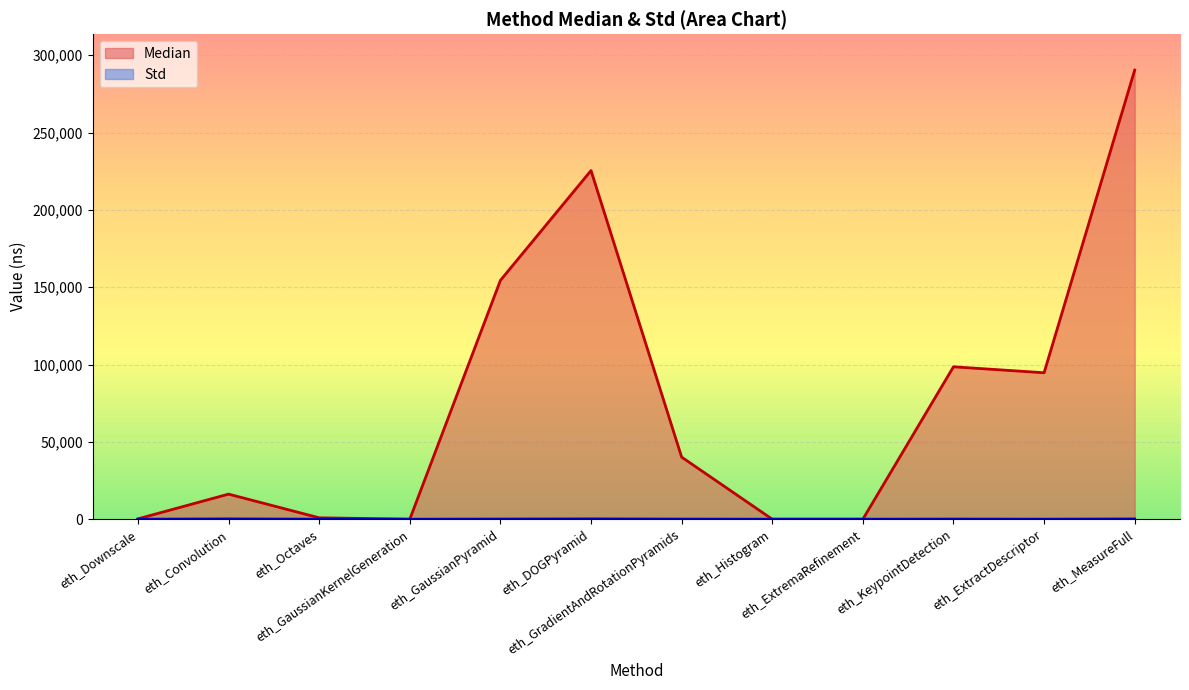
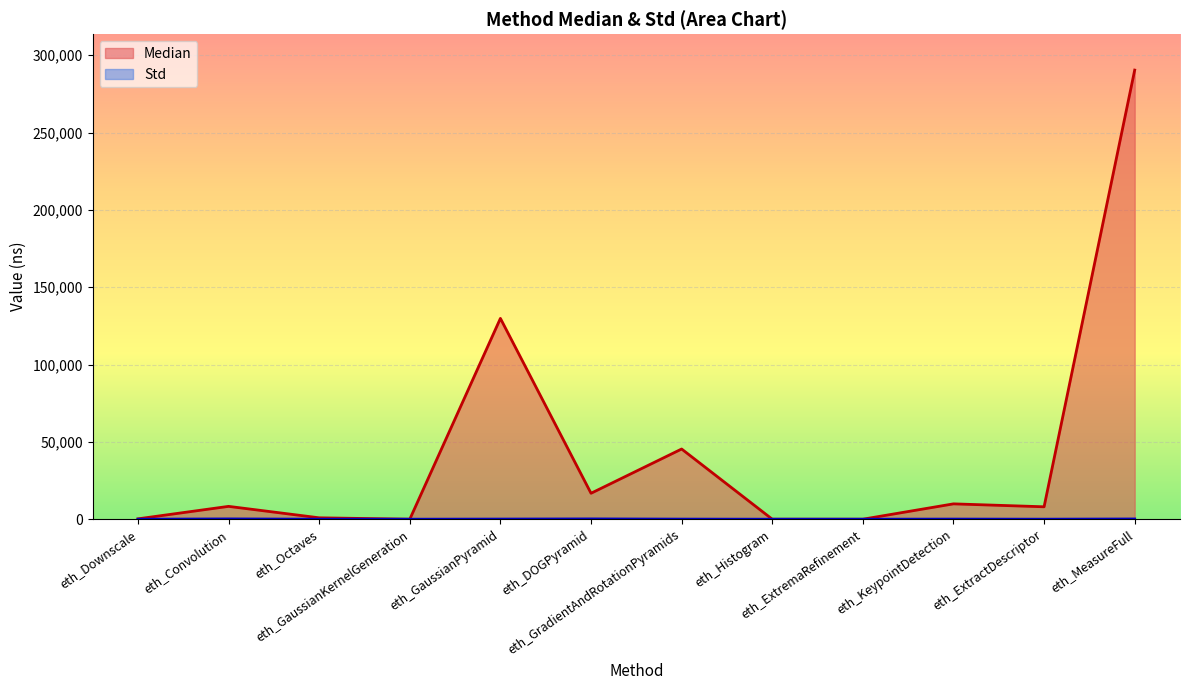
Median, eth_Convolution: 16,000 -> 8,000
Median, eth_GaussianPyramid: 154,000 -> 130,000
Median, eth_DOGPyramid: 225,000 -> 17,000
Median, eth_GradientAndRotationPyramids: 40,000 -> 45,000
Median, eth_KeypointDetection: 99,000 -> 10,000
Median, eth_ExtractDescriptor: 95,000 -> 8,000
